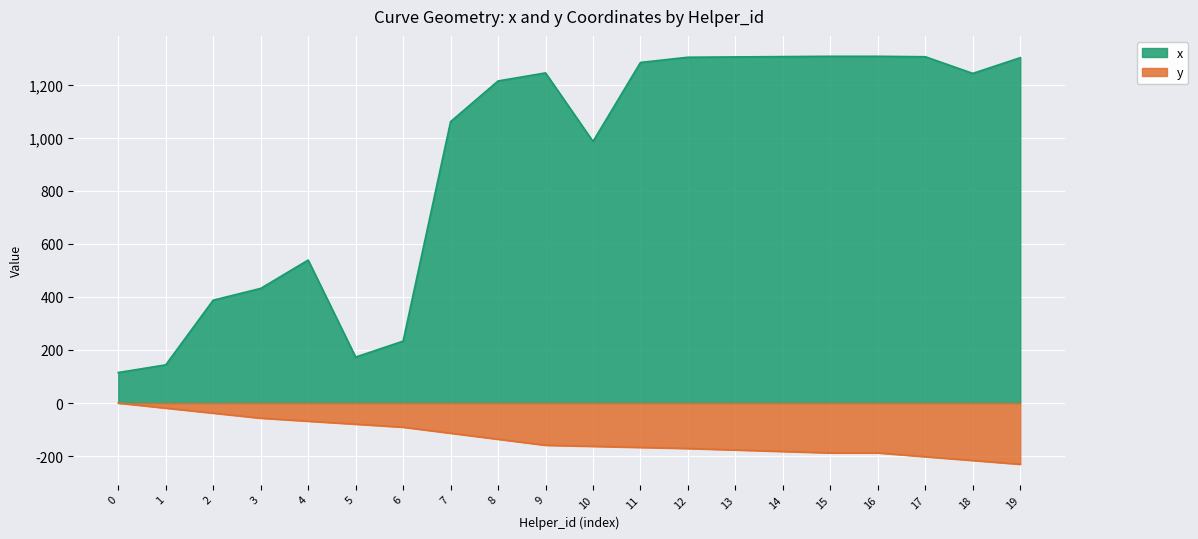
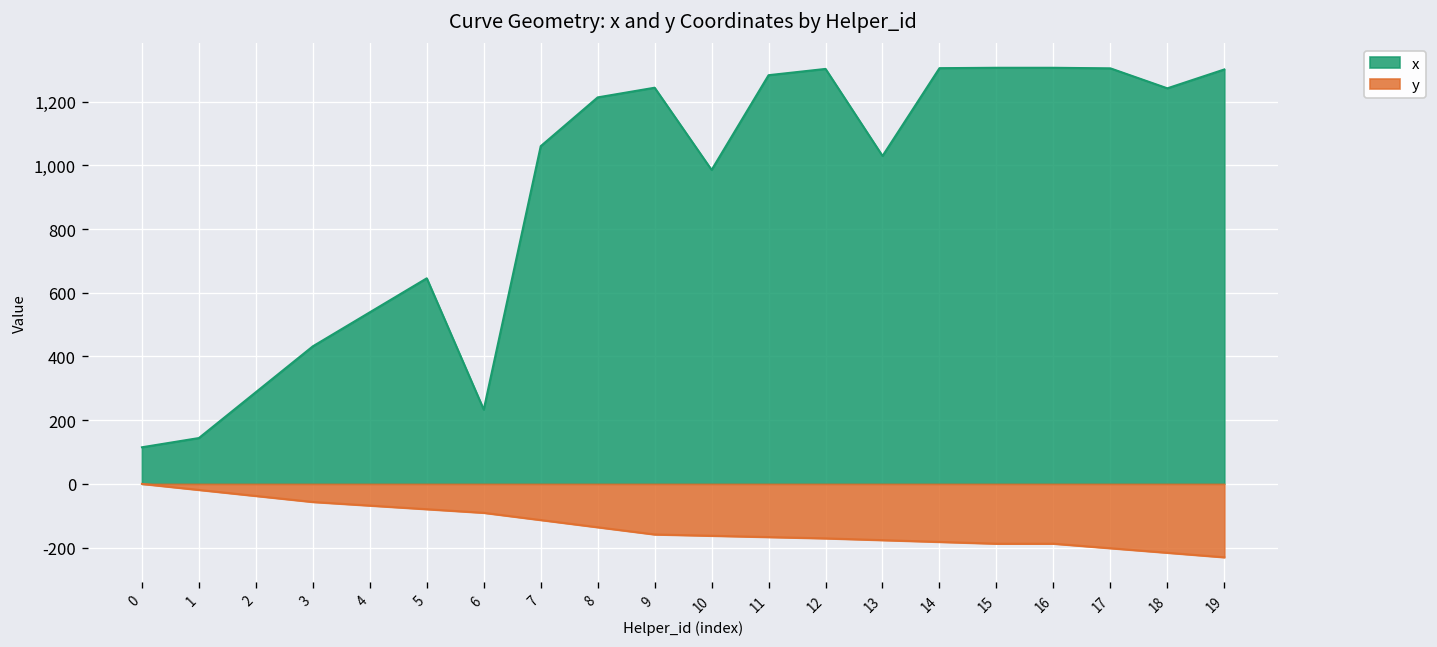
x, 2: 390 -> 290
x, 5: 170 -> 650
x, 13: 1,300 -> 1,030
